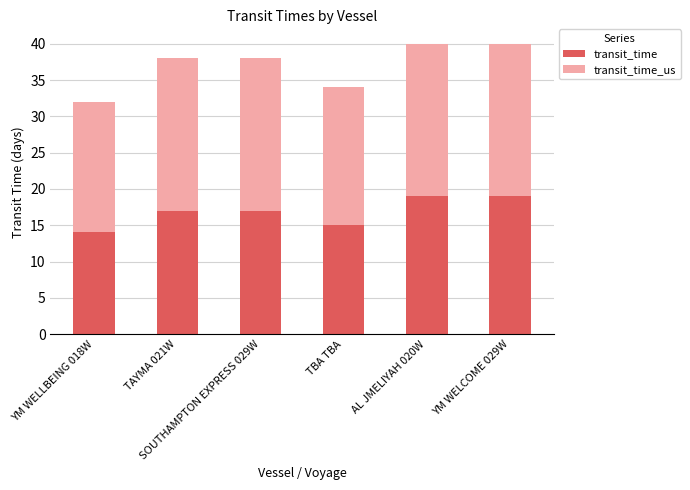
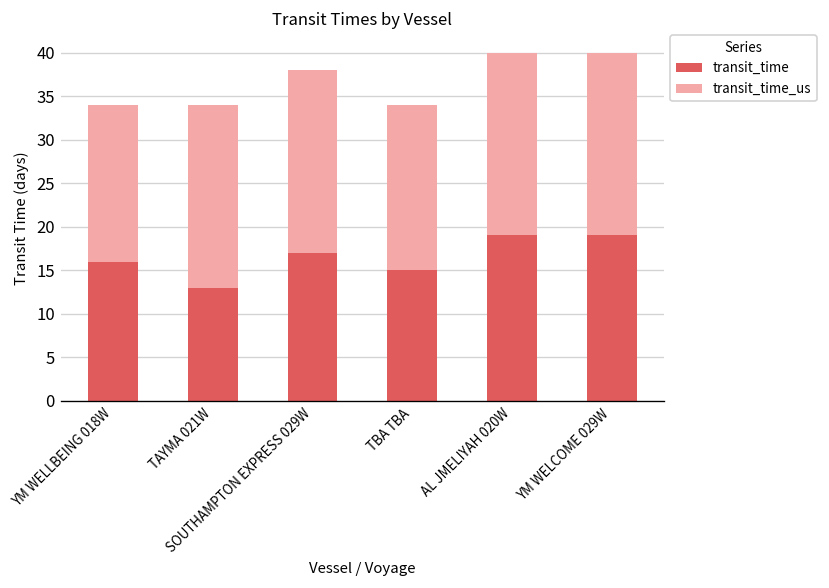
transit_time, YM WELLBEING 018W: 14 -> 16
transit_time, TAYMA 021W: 17 -> 13
